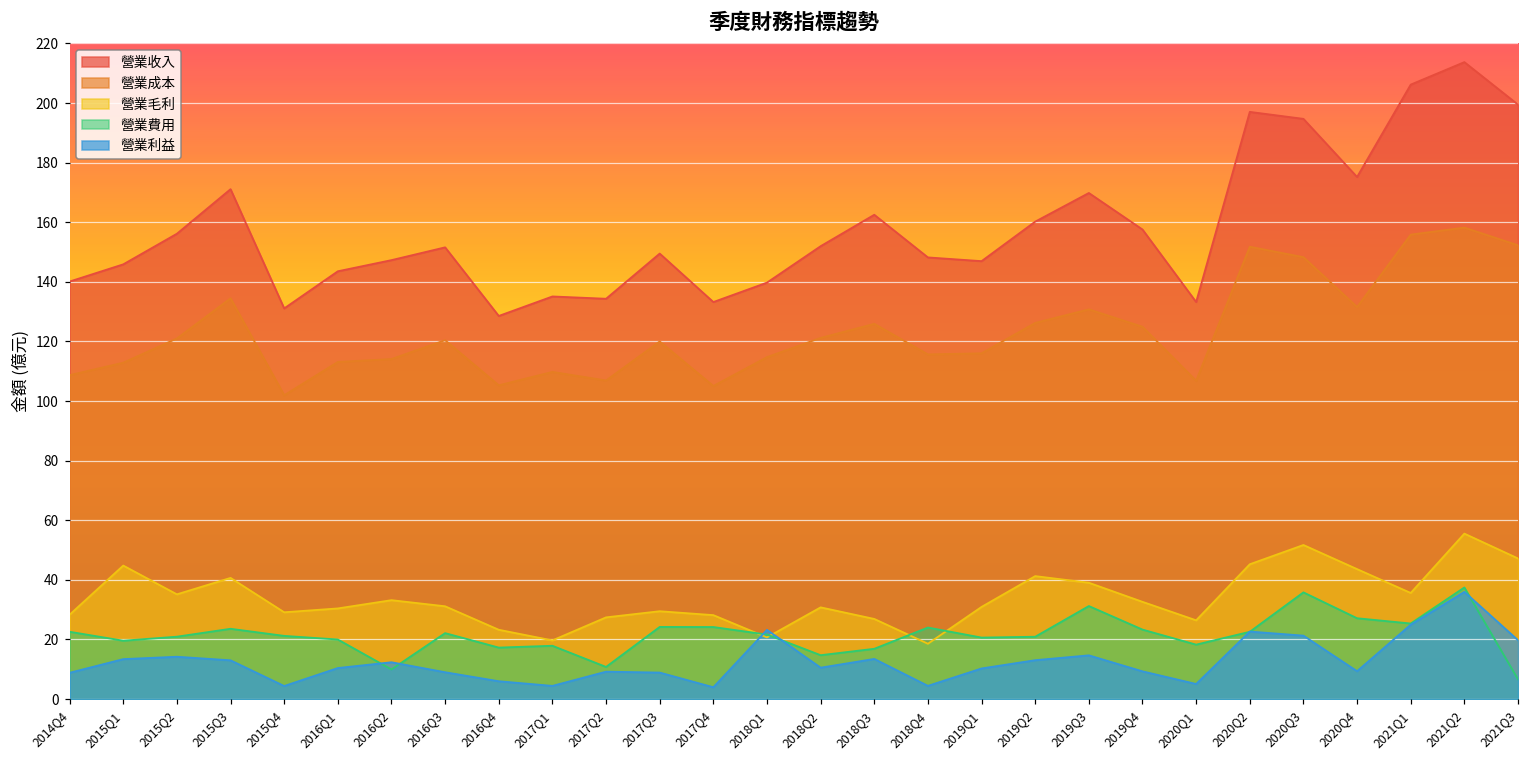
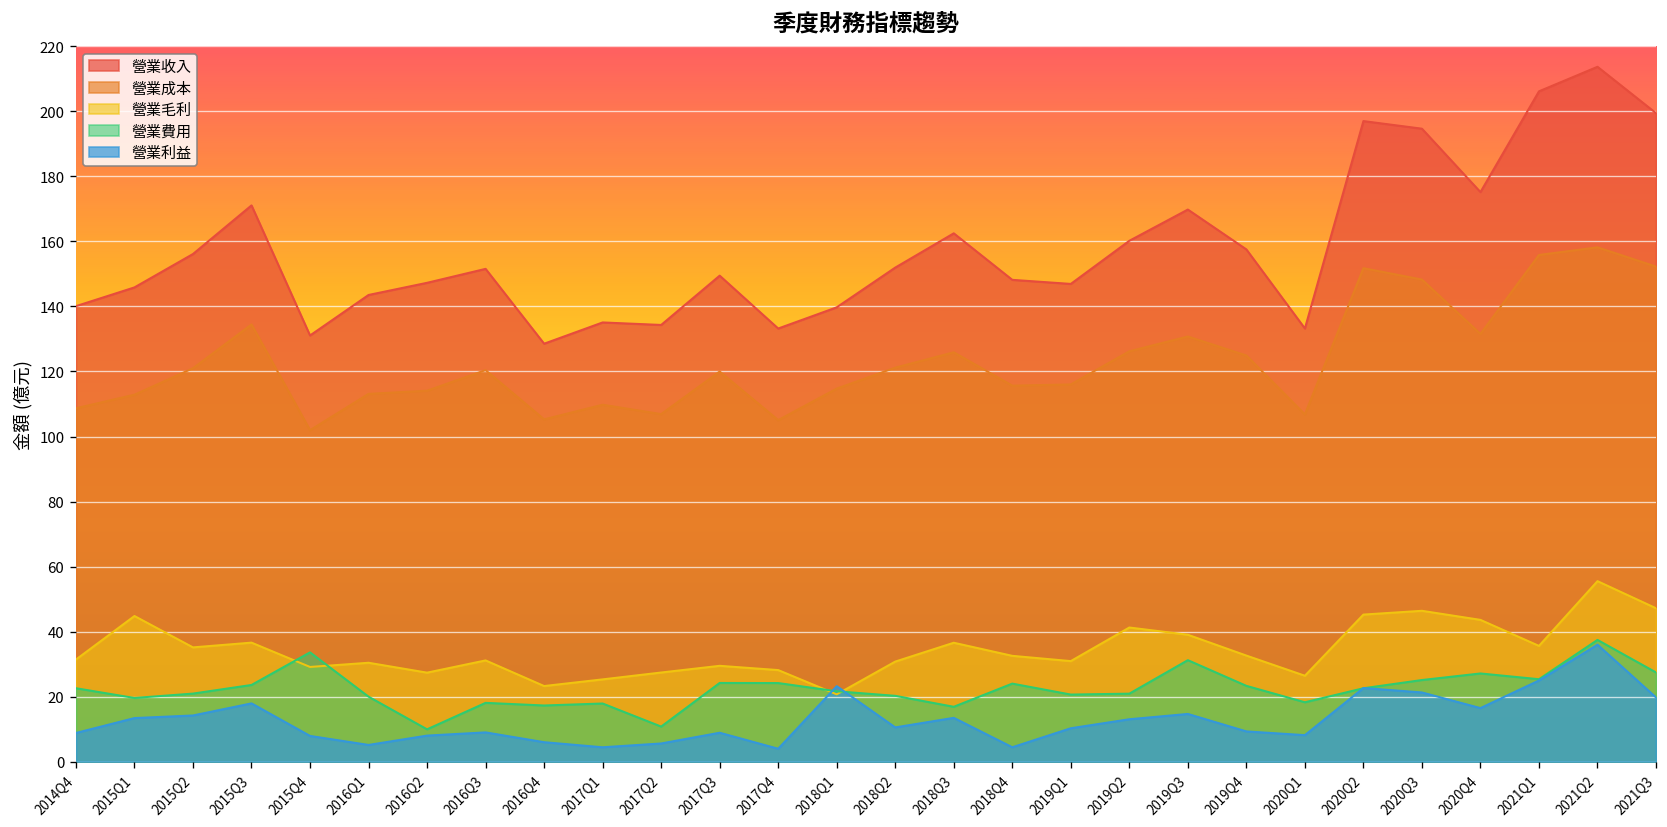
營業毛利, 2014Q4: 28 -> 31
營業毛利, 2015Q3: 41 -> 37
營業利益, 2015Q3: 13 -> 18
營業費用, 2015Q4: 21 -> 34
營業利益, 2015Q4: 4 -> 8
營業利益, 2016Q1: 10 -> 5
營業毛利, 2016Q2: 33 -> 27
營業利益, 2016Q2: 12 -> 8
營業費用, 2016Q3: 22 -> 18
營業毛利, 2017Q1: 20 -> 25
營業利益, 2017Q2: 9 -> 6
營業費用, 2018Q2: 15 -> 20
營業毛利, 2018Q3: 27 -> 37
營業毛利, 2018Q4: 19 -> 33
營業利益, 2020Q1: 5 -> 8
營業毛利, 2020Q3: 52 -> 46
營業費用, 2020Q3: 36 -> 25
營業利益, 2020Q4: 9 -> 16
營業費用, 2021Q3: 7 -> 27
